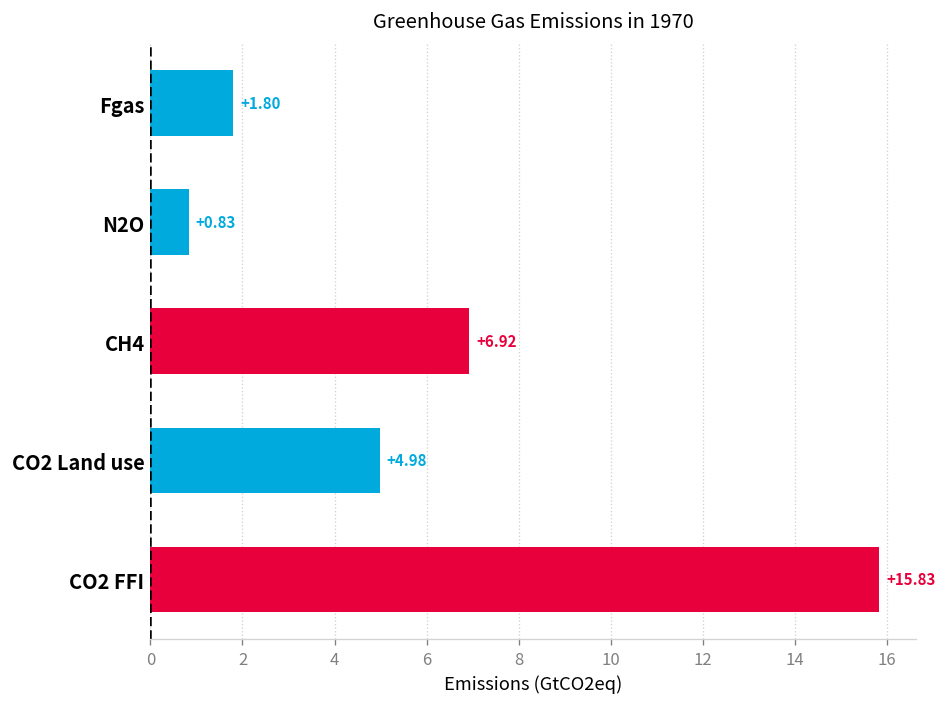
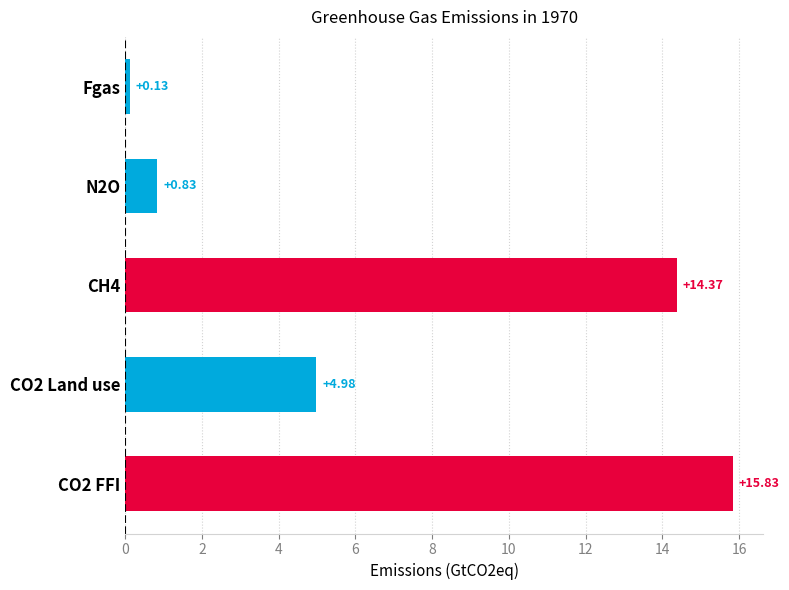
Fgas: +1.80 -> +0.13
CH4: +6.92 -> +14.37
